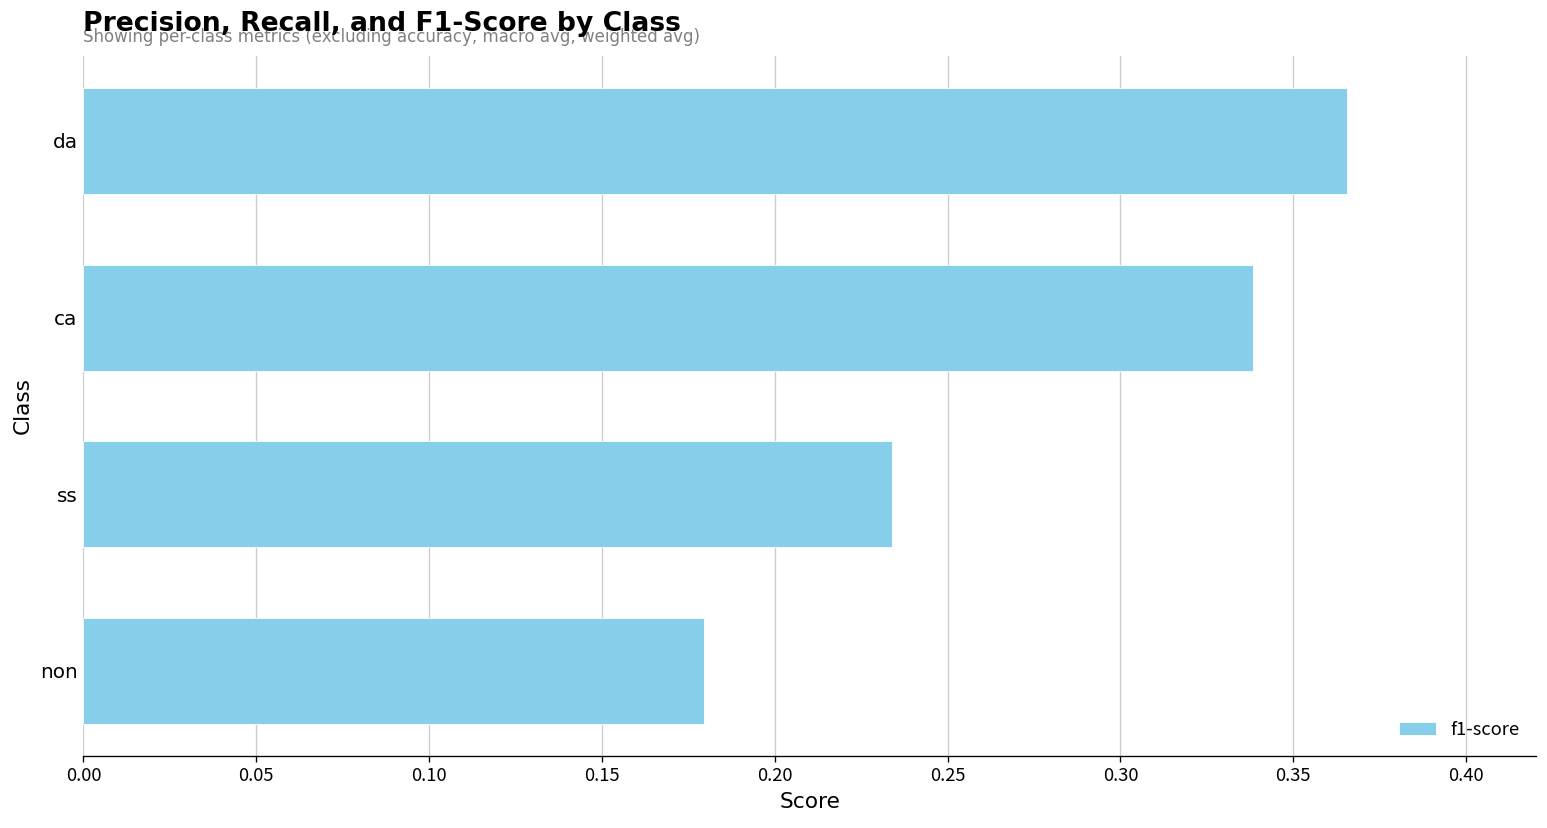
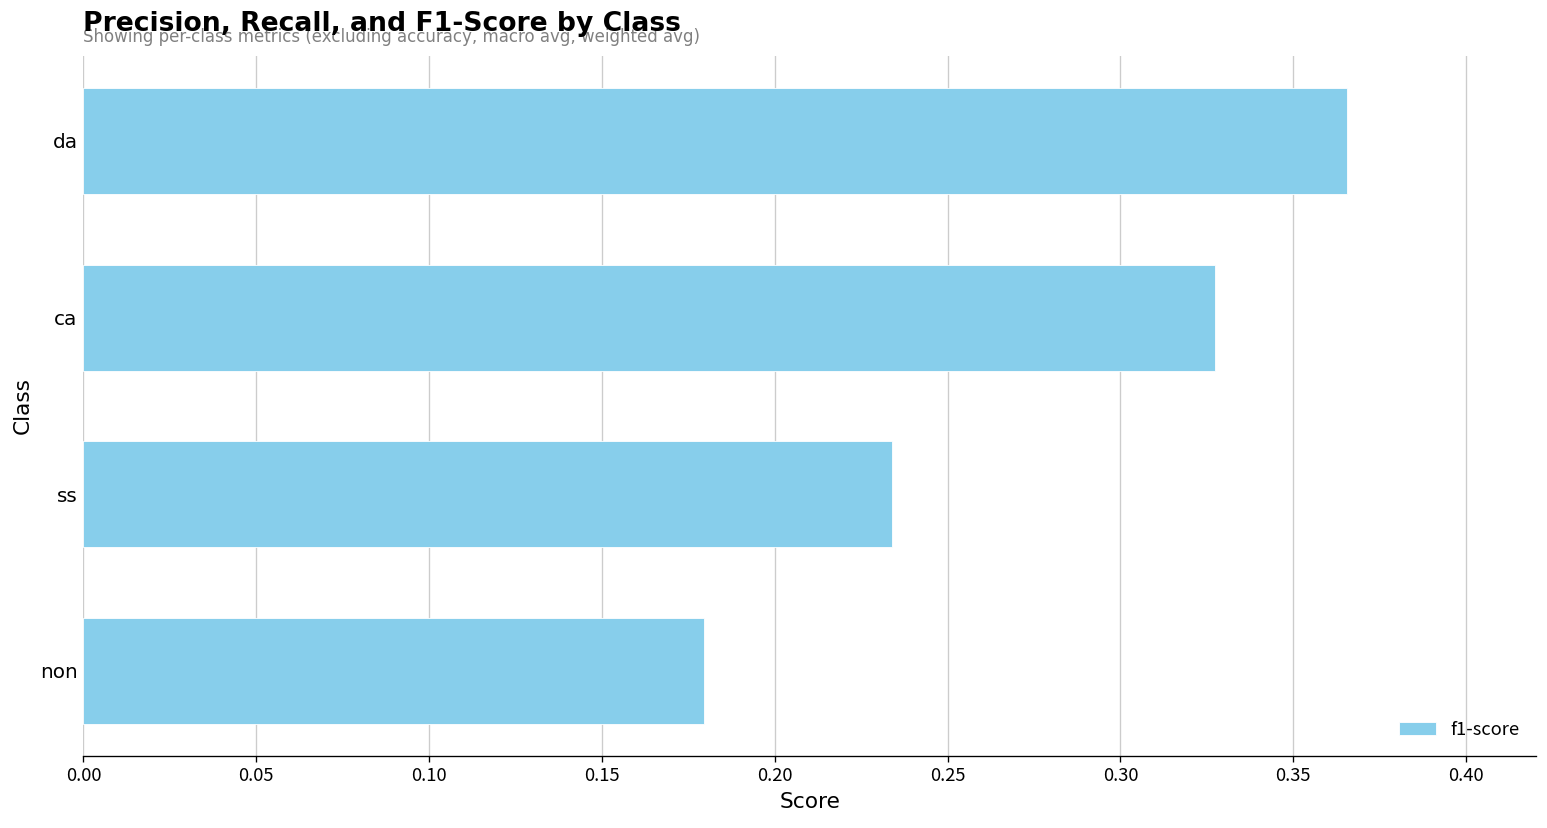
ca: 0.338 -> 0.327
